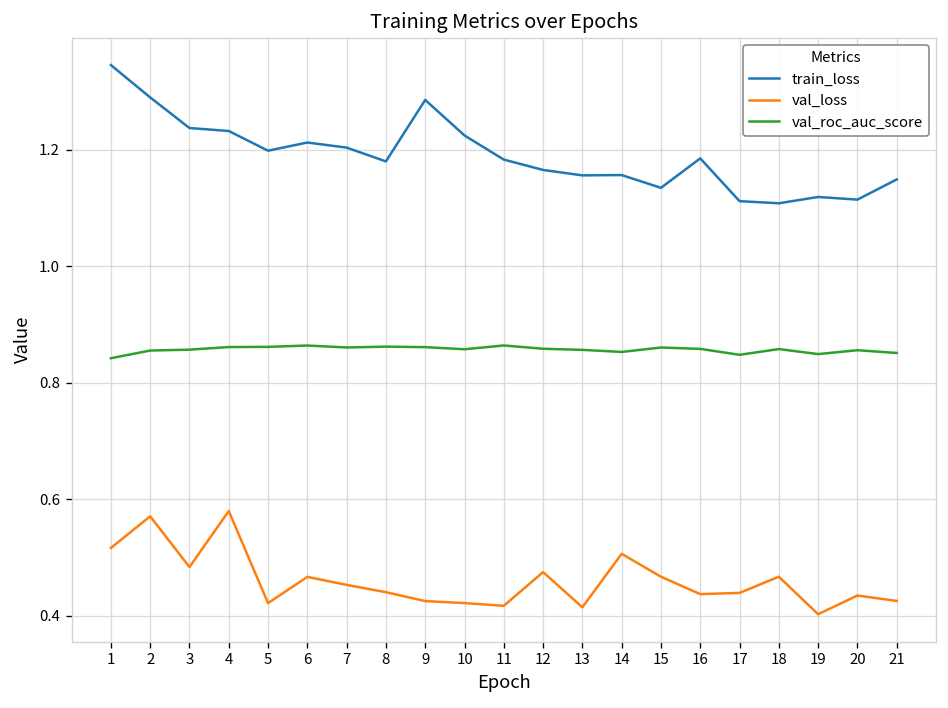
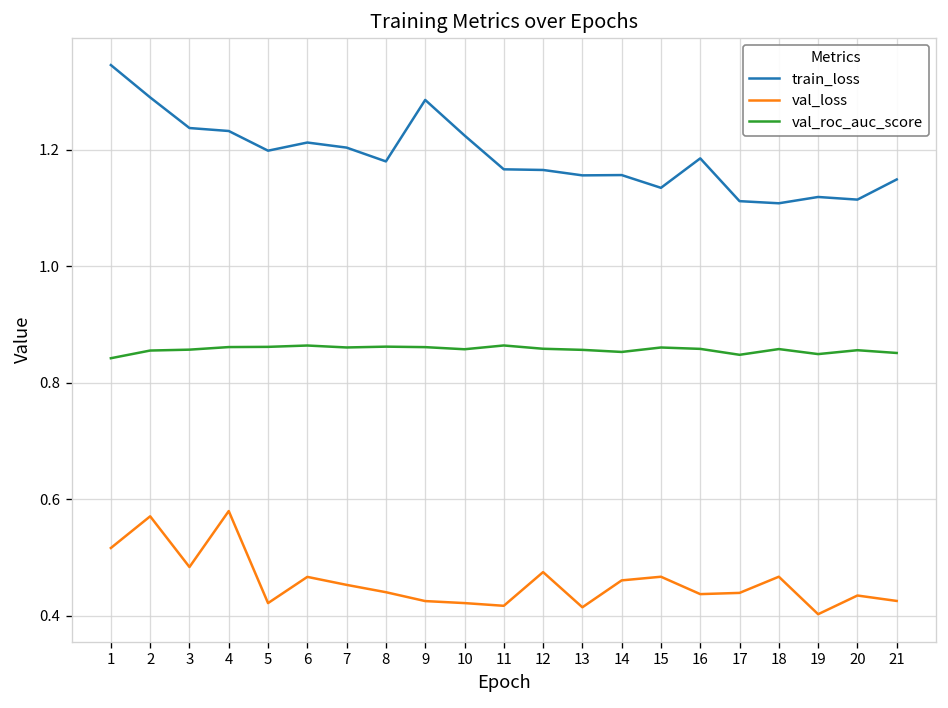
train_loss, 11: 1.18 -> 1.17
val_loss, 14: 0.51 -> 0.46
